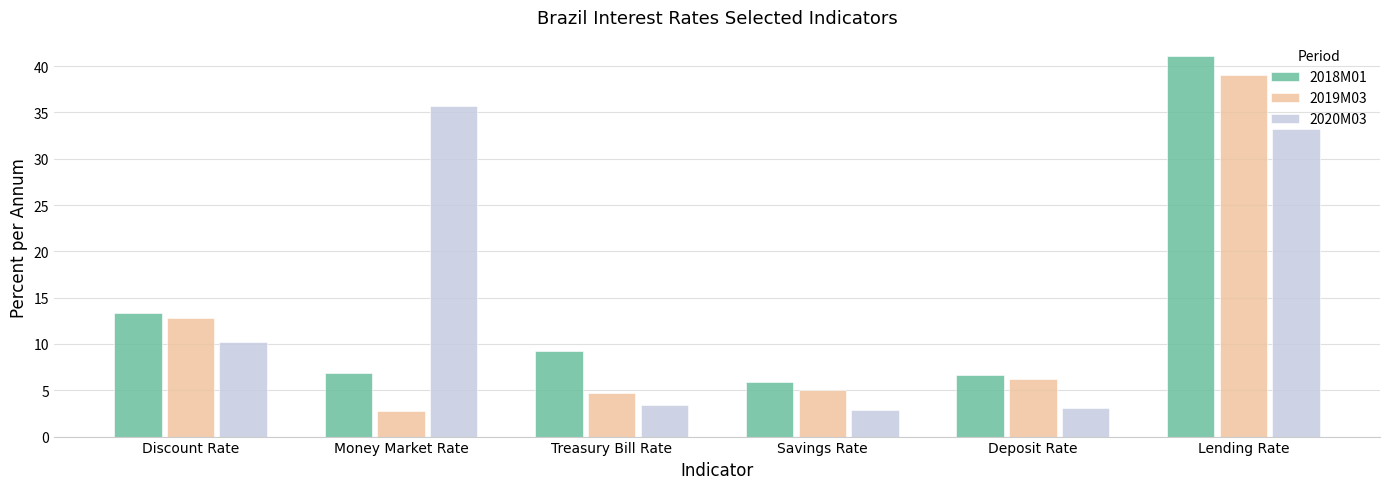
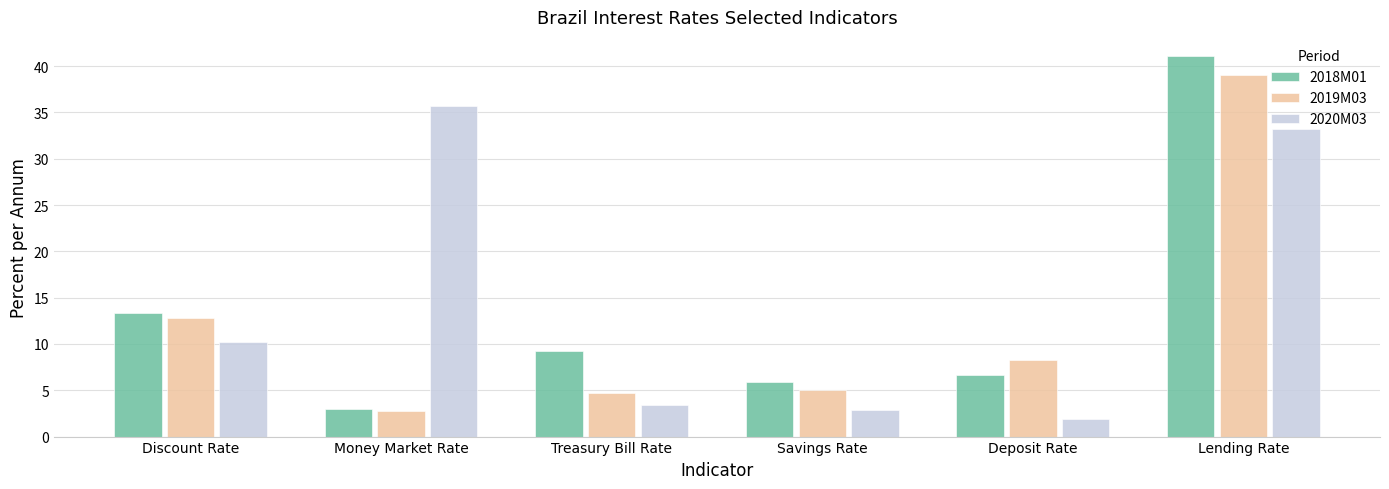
2018M01, Money Market Rate: 7 -> 3
2019M03, Deposit Rate: 6 -> 8
2020M03, Deposit Rate: 3 -> 2
